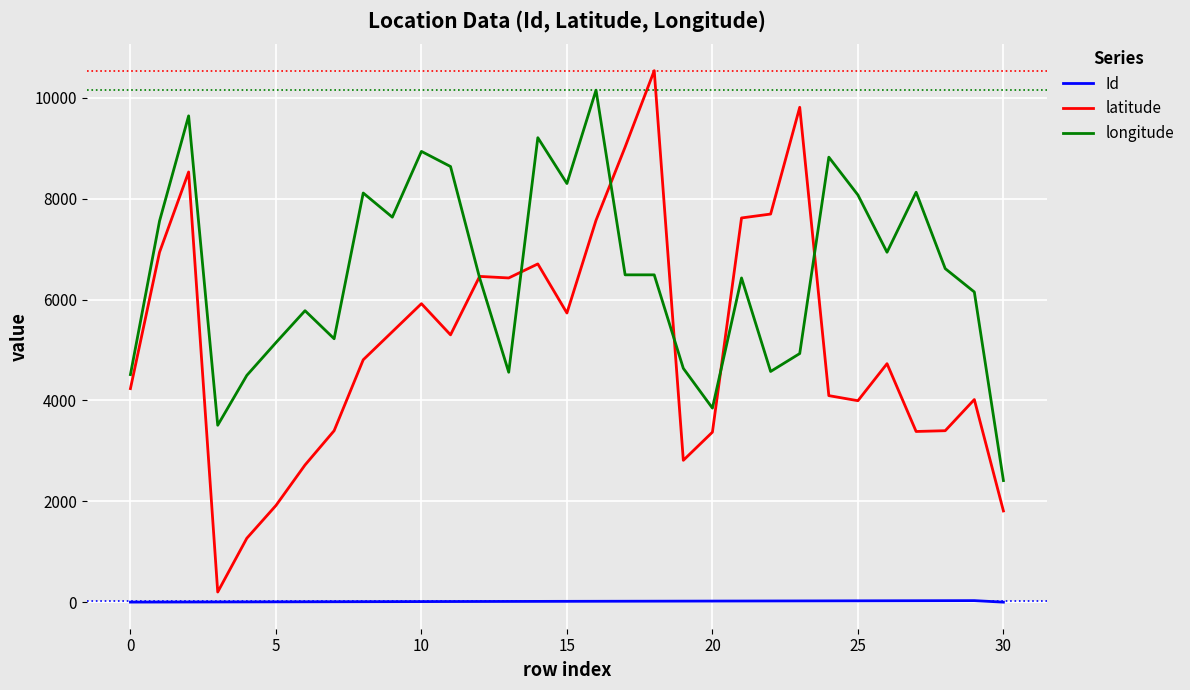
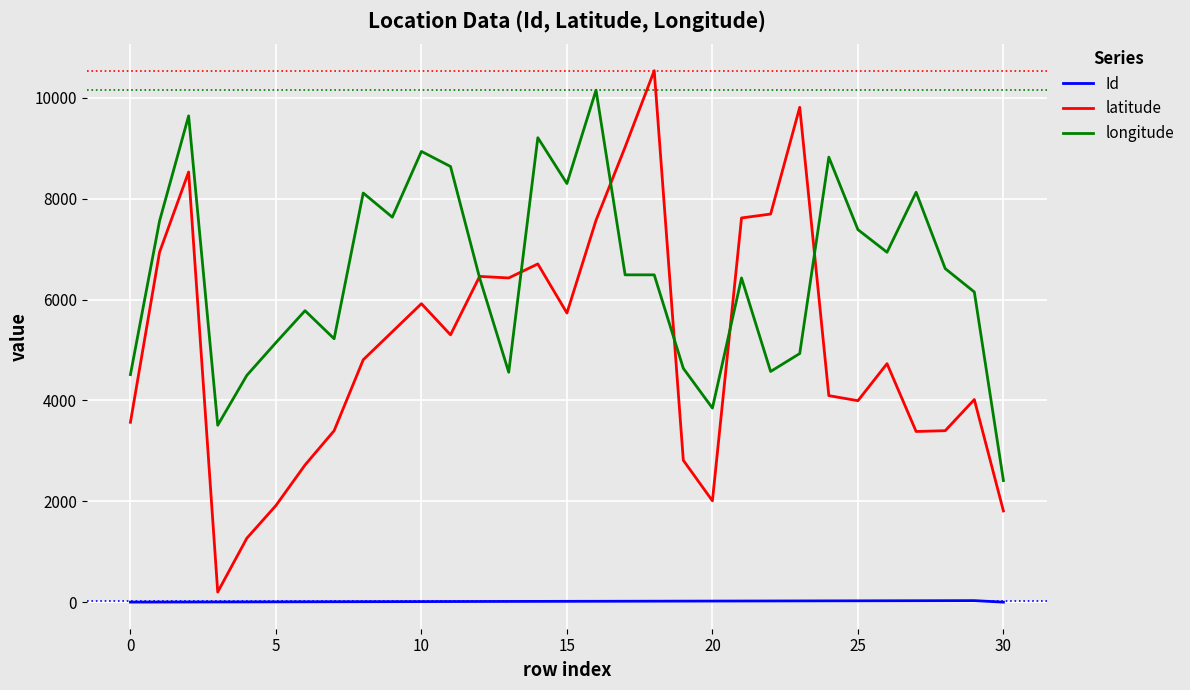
latitude, 0: 4200 -> 3600
latitude, 20: 3400 -> 2000
longitude, 25: 8100 -> 7400
